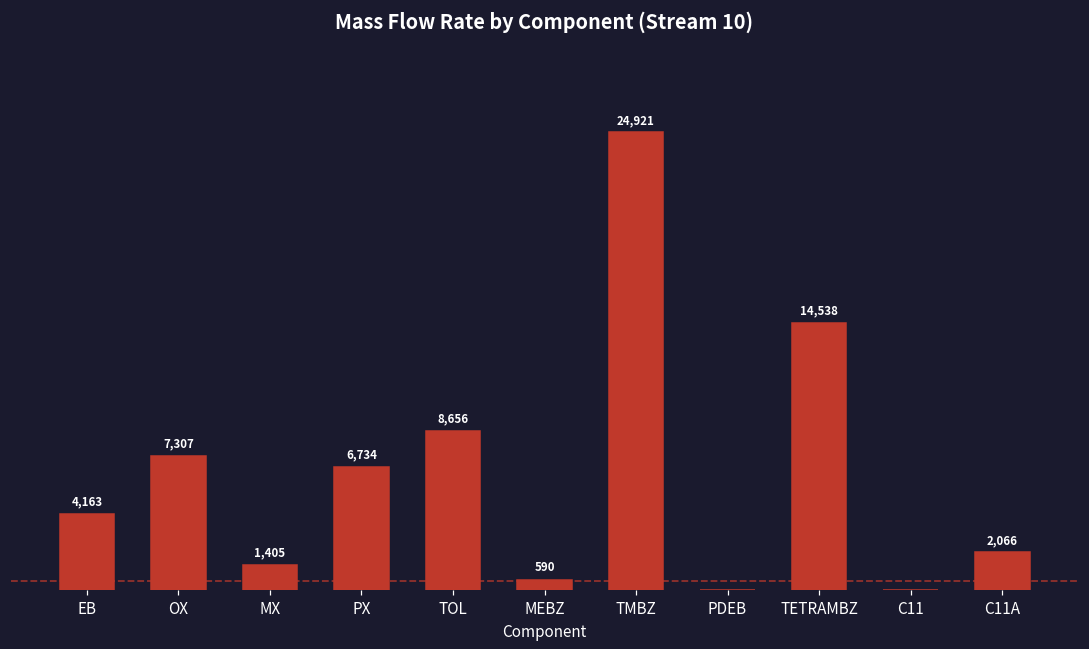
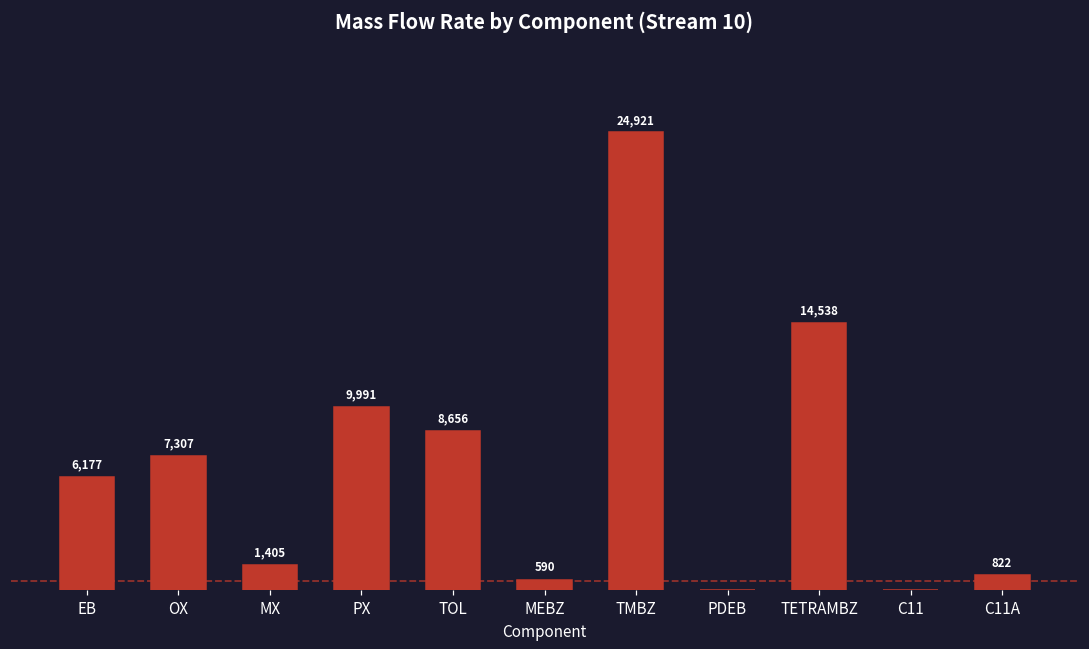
EB: 4,163 -> 6,177
PX: 6,734 -> 9,991
C11A: 2,066 -> 822
